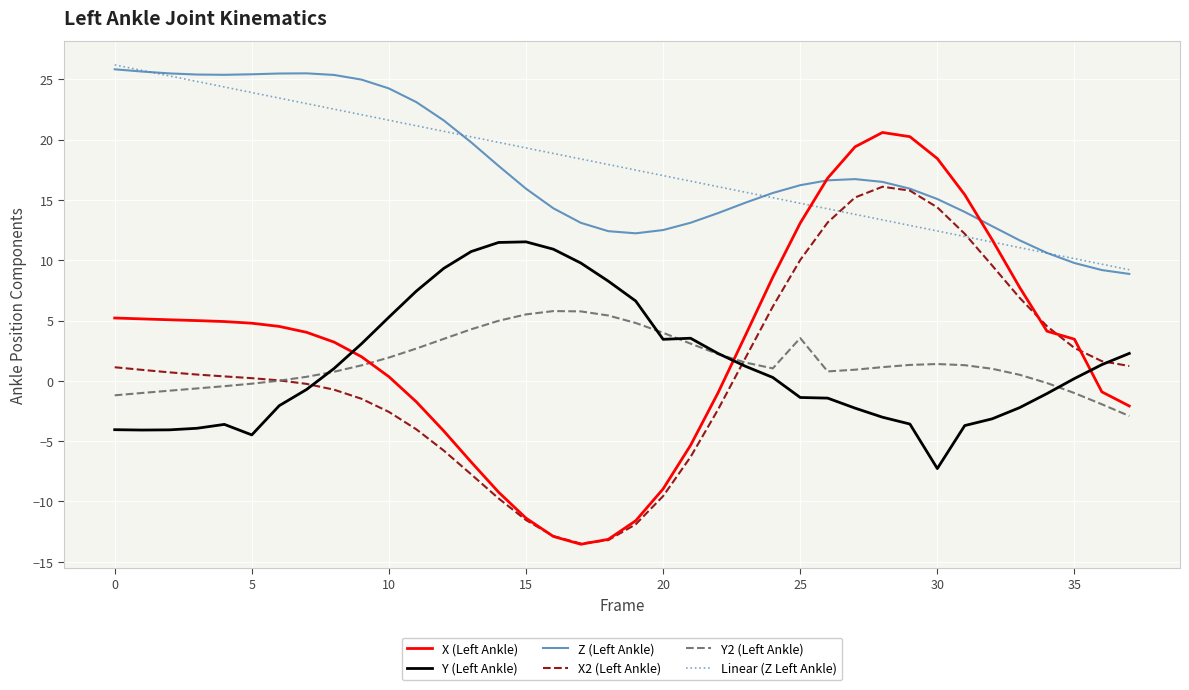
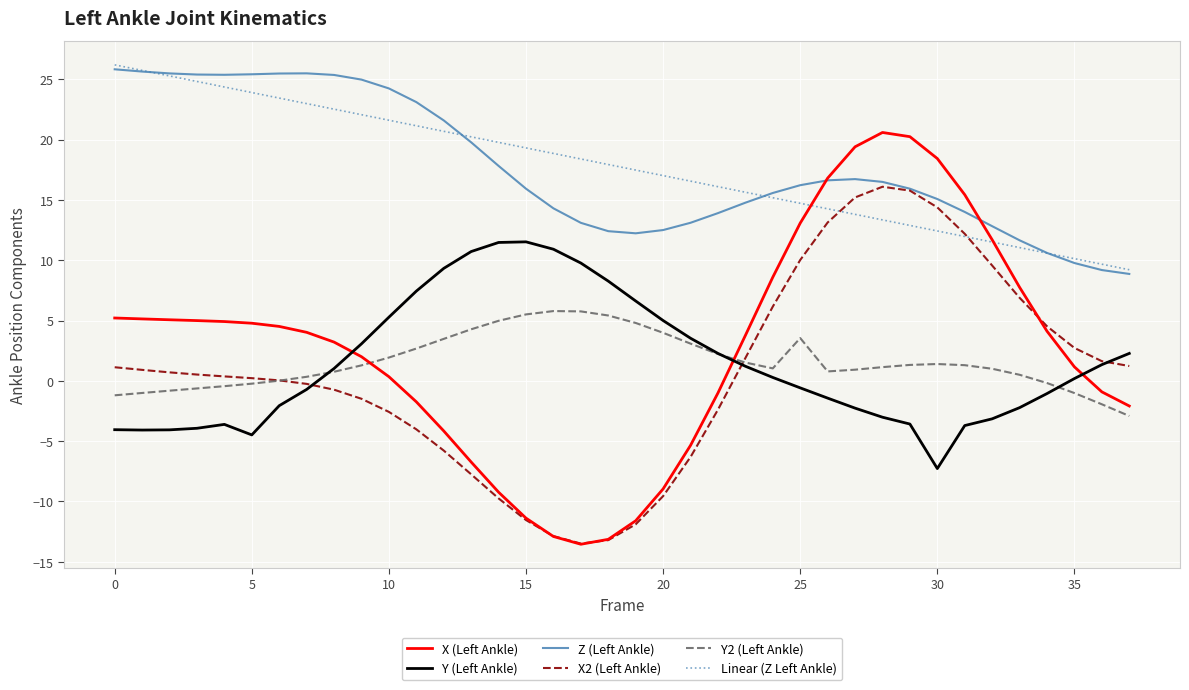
Y (Left Ankle), 20: 3.4 -> 5.0
Y (Left Ankle), 25: -1.4 -> -0.6
X (Left Ankle), 35: 3.5 -> 1.2
